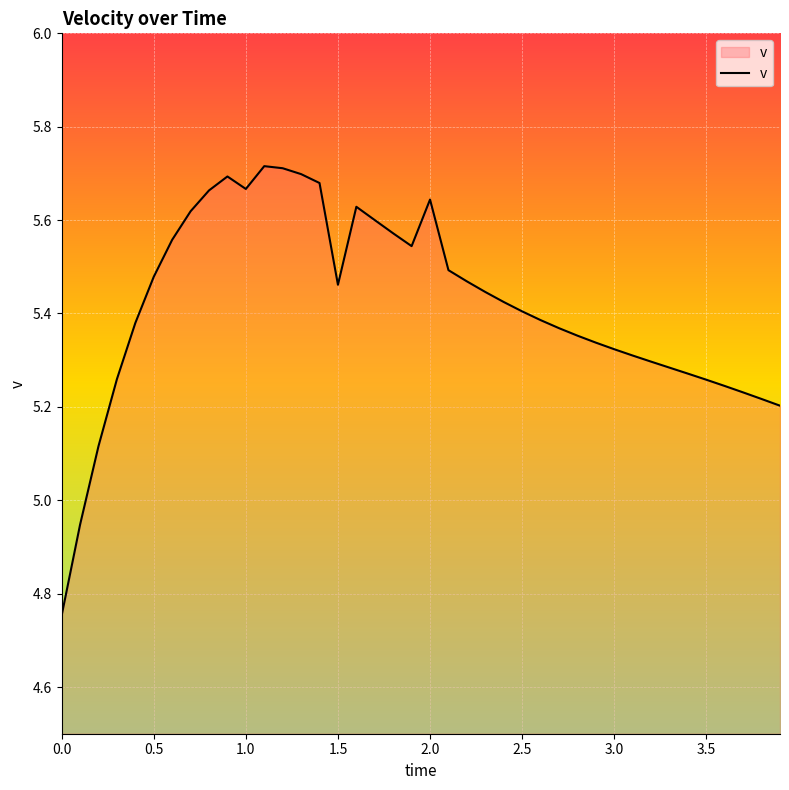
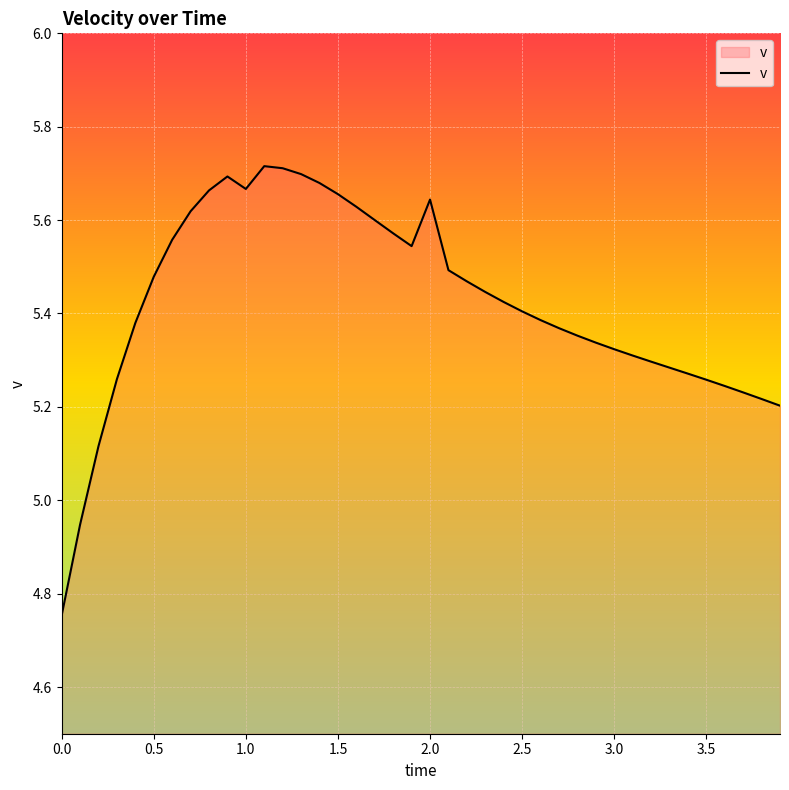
1.5: 5.46 -> 5.66
